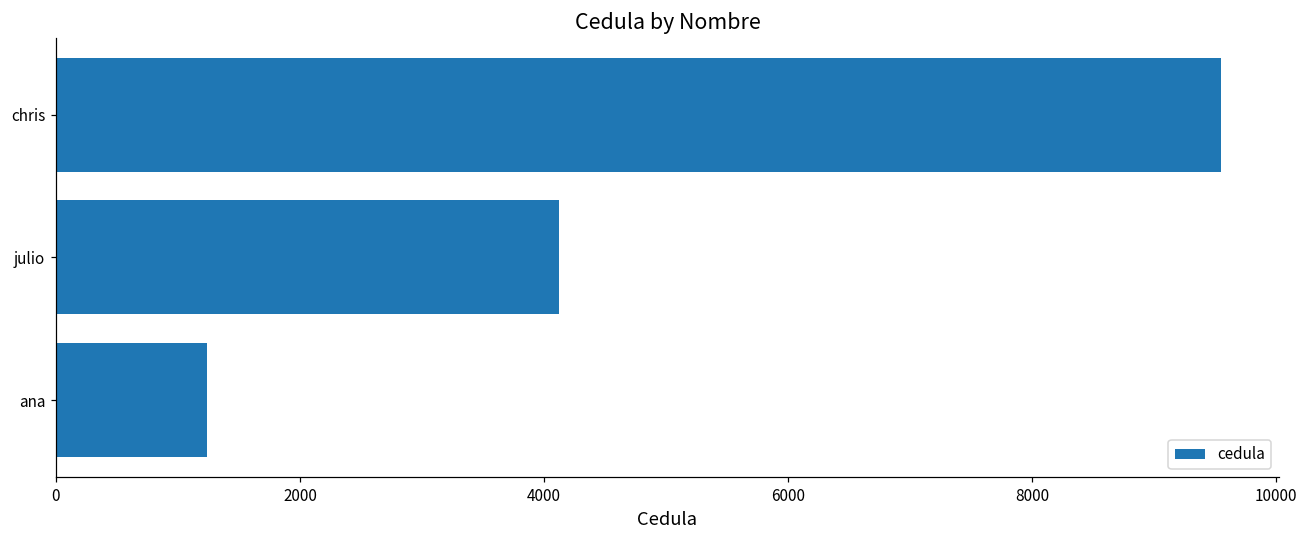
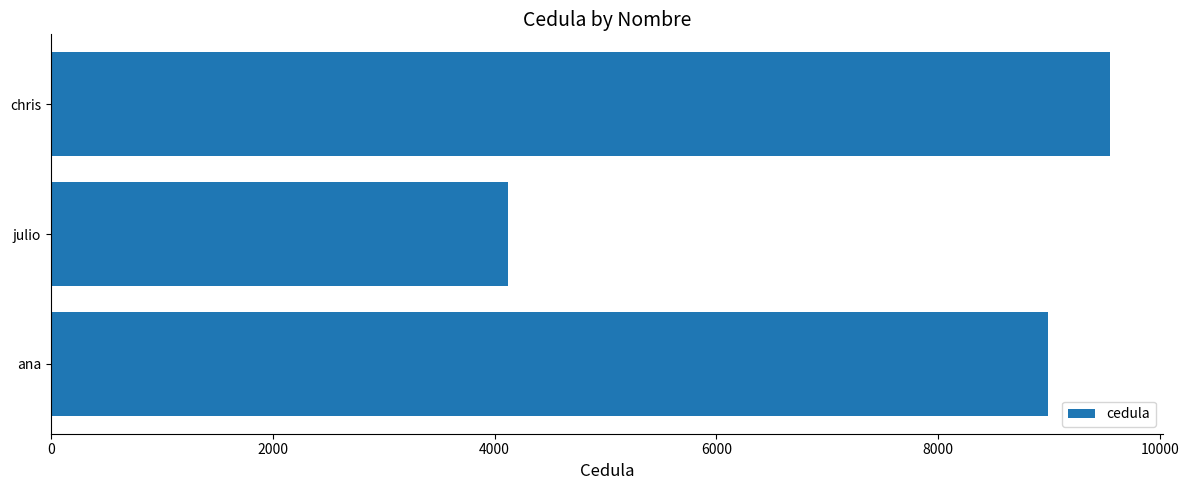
ana: 1230 -> 8990
